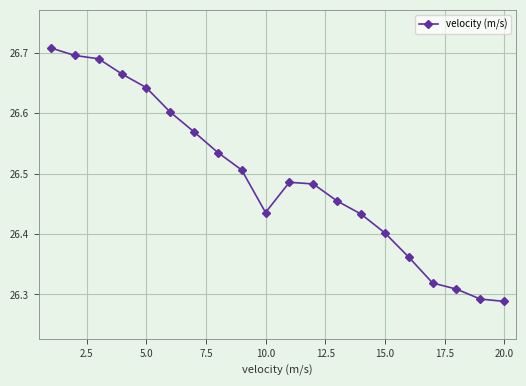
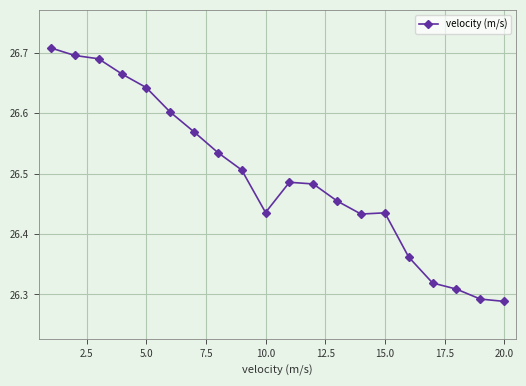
15.0: 26.40 -> 26.44
